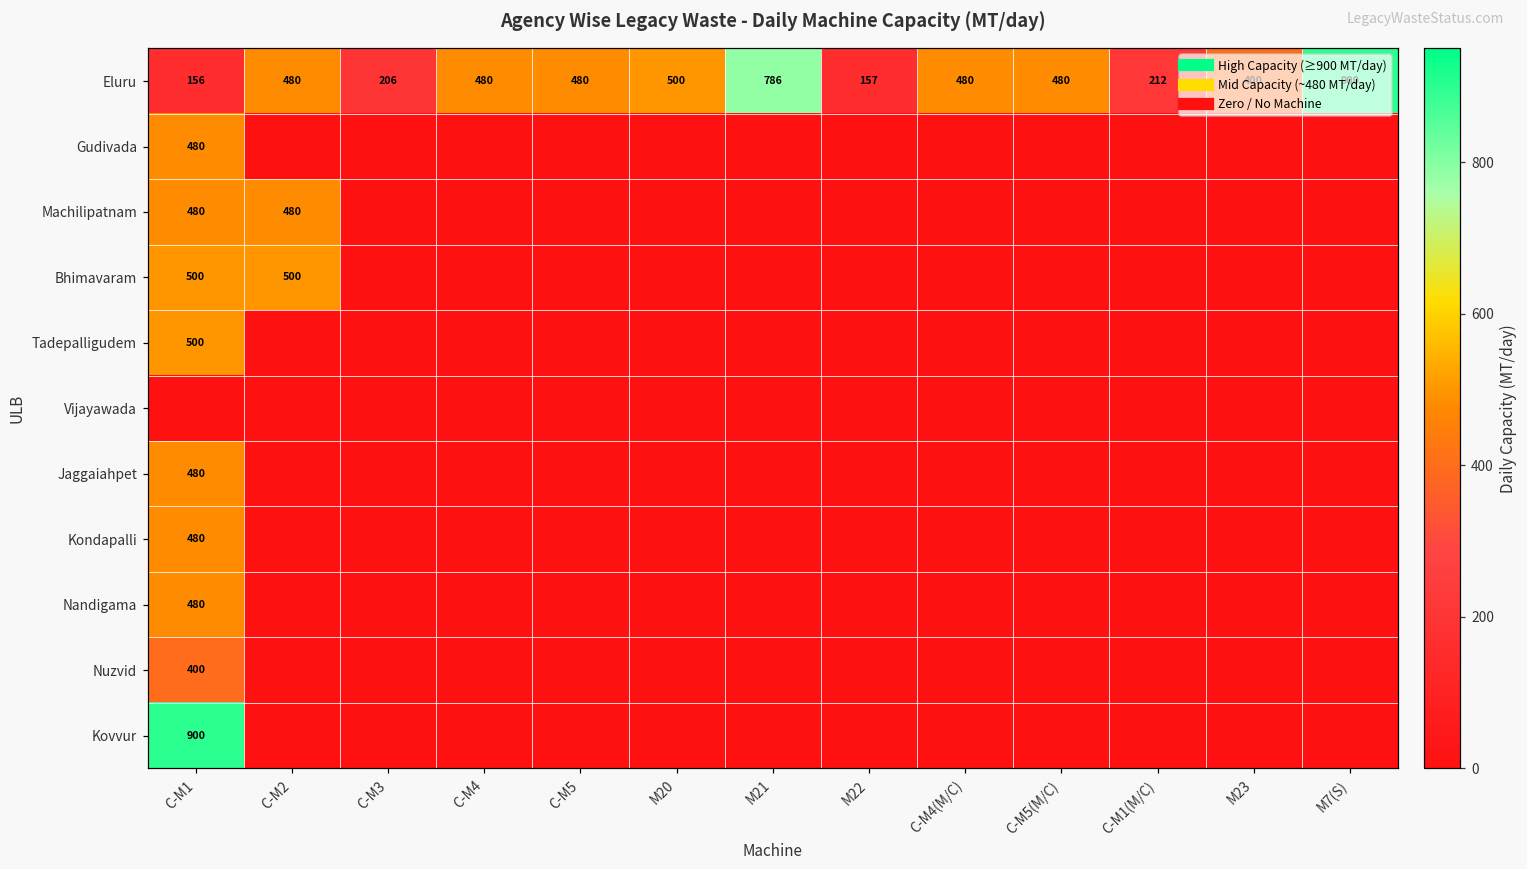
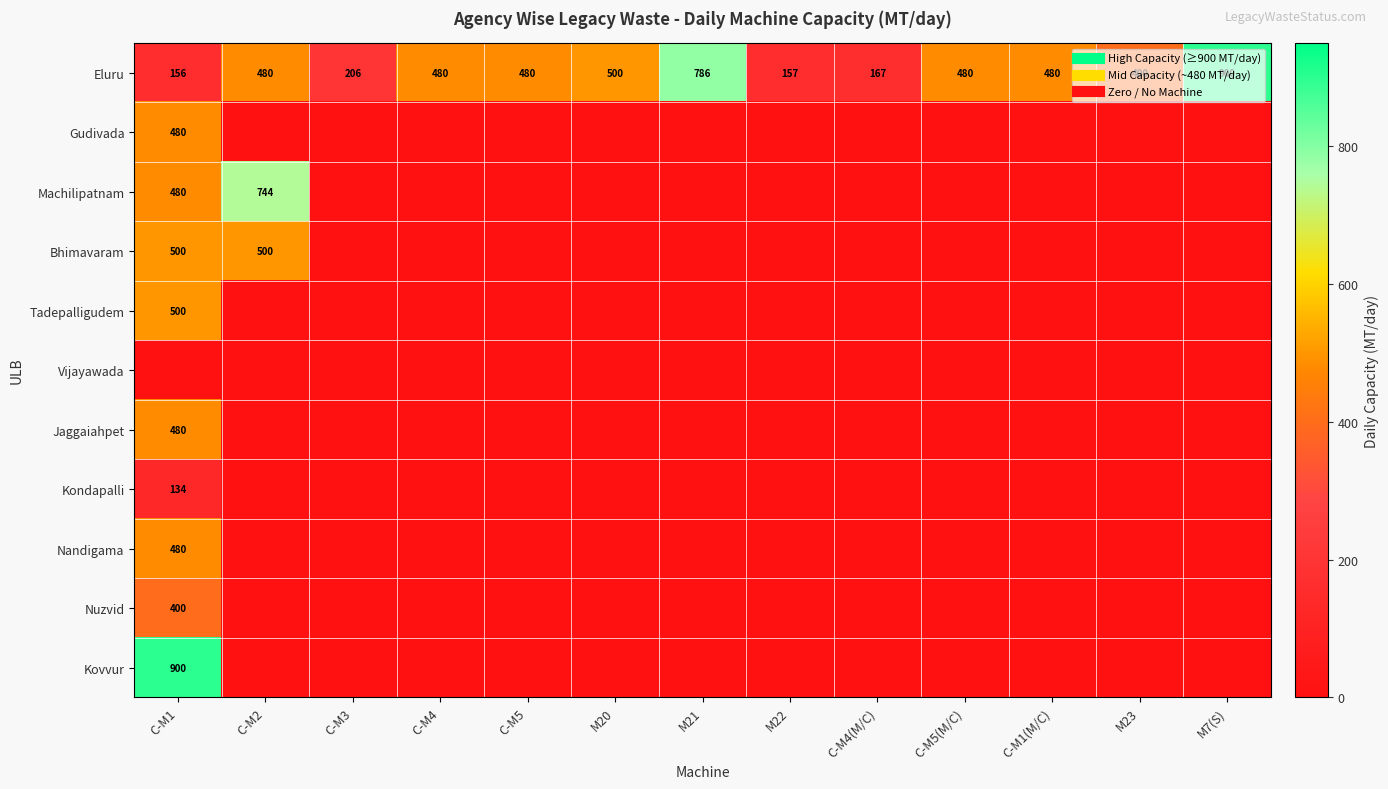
Eluru, C-M4(M/C): 480 -> 167
Eluru, C-M1(M/C): 212 -> 480
Machilipatnam, C-M2: 480 -> 744
Kondapalli, C-M1: 480 -> 134
